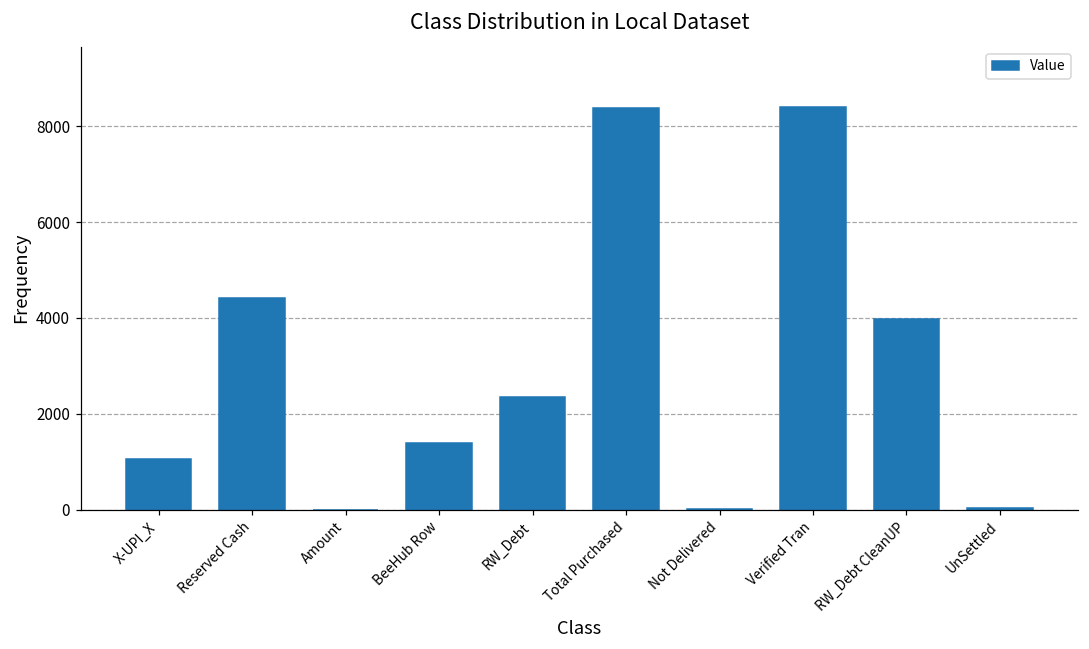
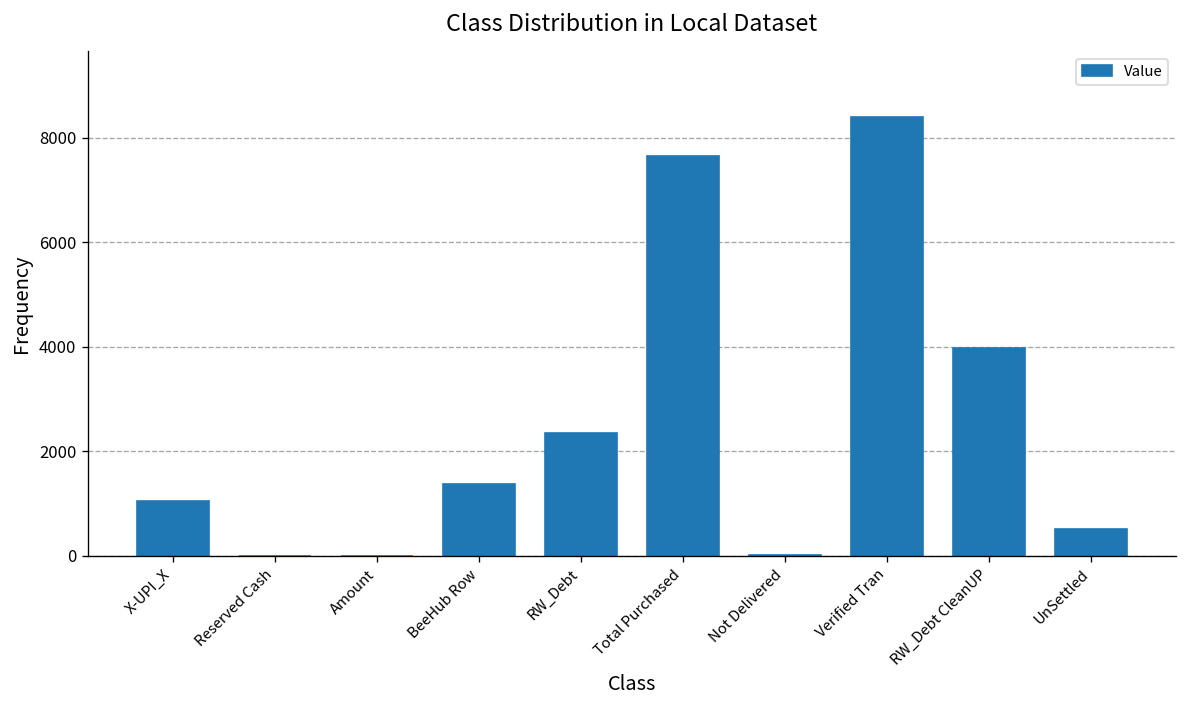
Reserved Cash: 4400 -> 0
Total Purchased: 8400 -> 7700
UnSettled: 0 -> 500
